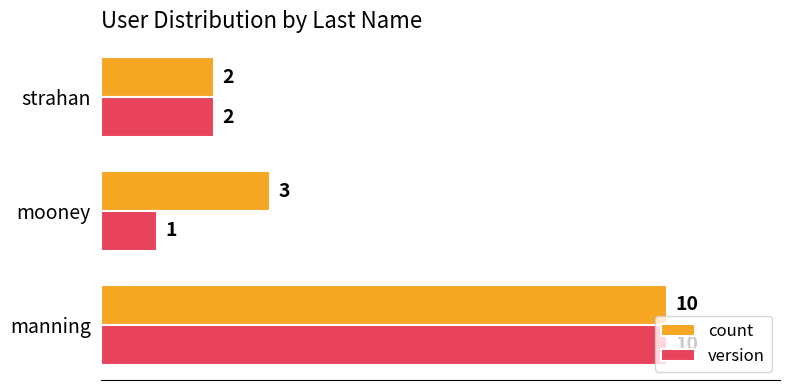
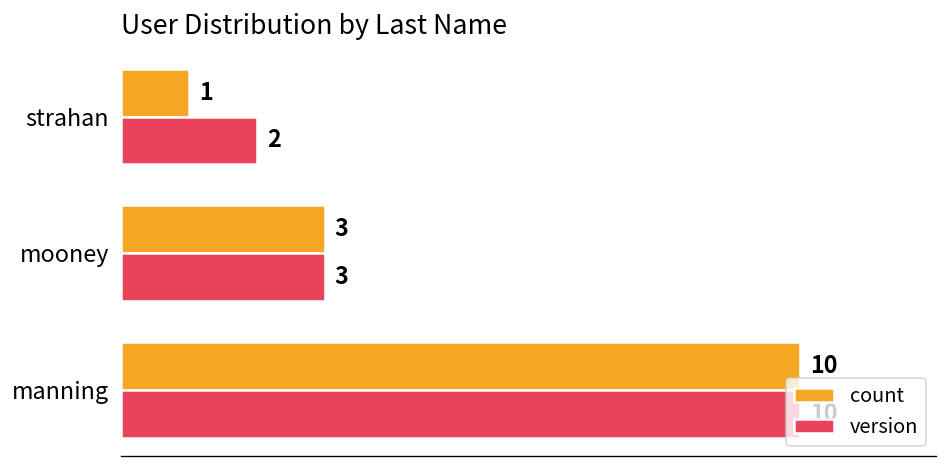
count, strahan: 2 -> 1
version, mooney: 1 -> 3
